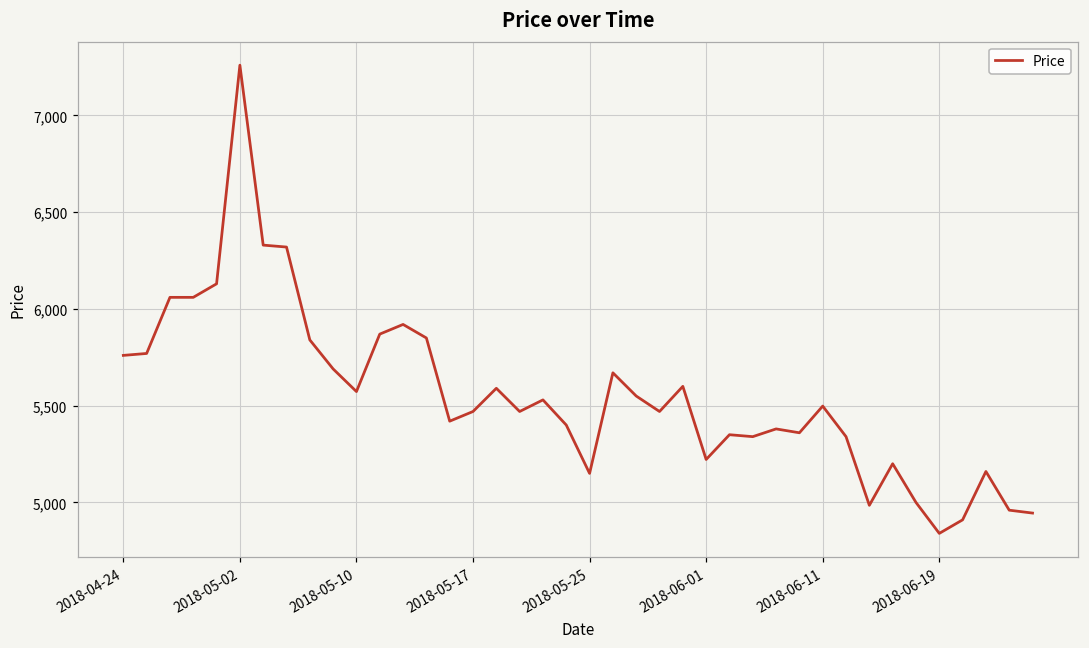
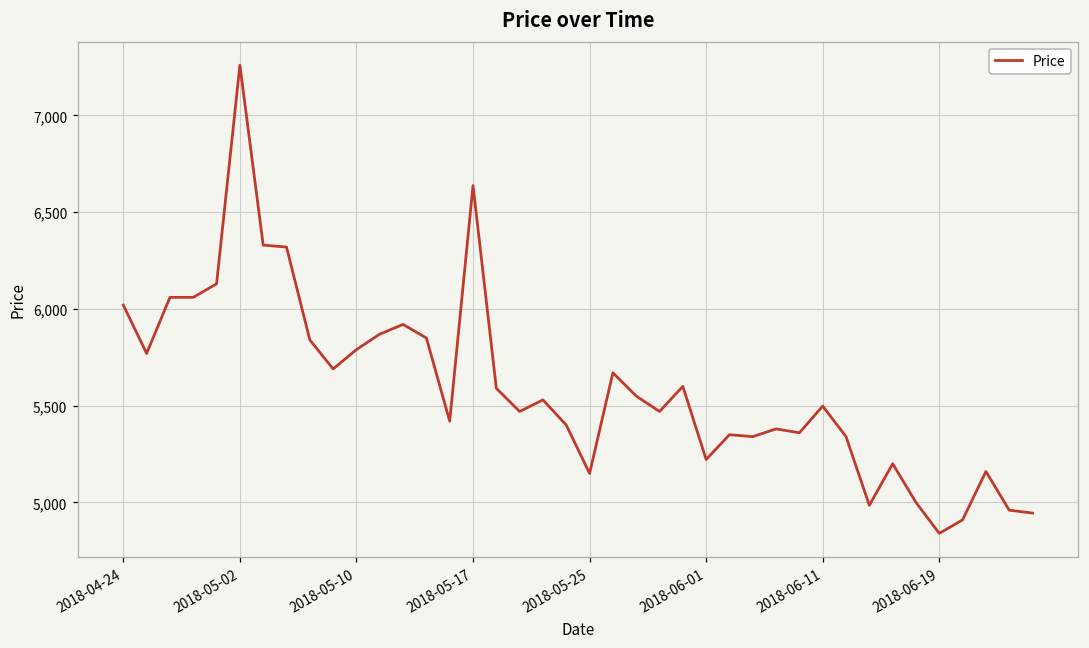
2018-04-24: 5,760 -> 6,020
2018-05-10: 5,570 -> 5,790
2018-05-17: 5,470 -> 6,640
